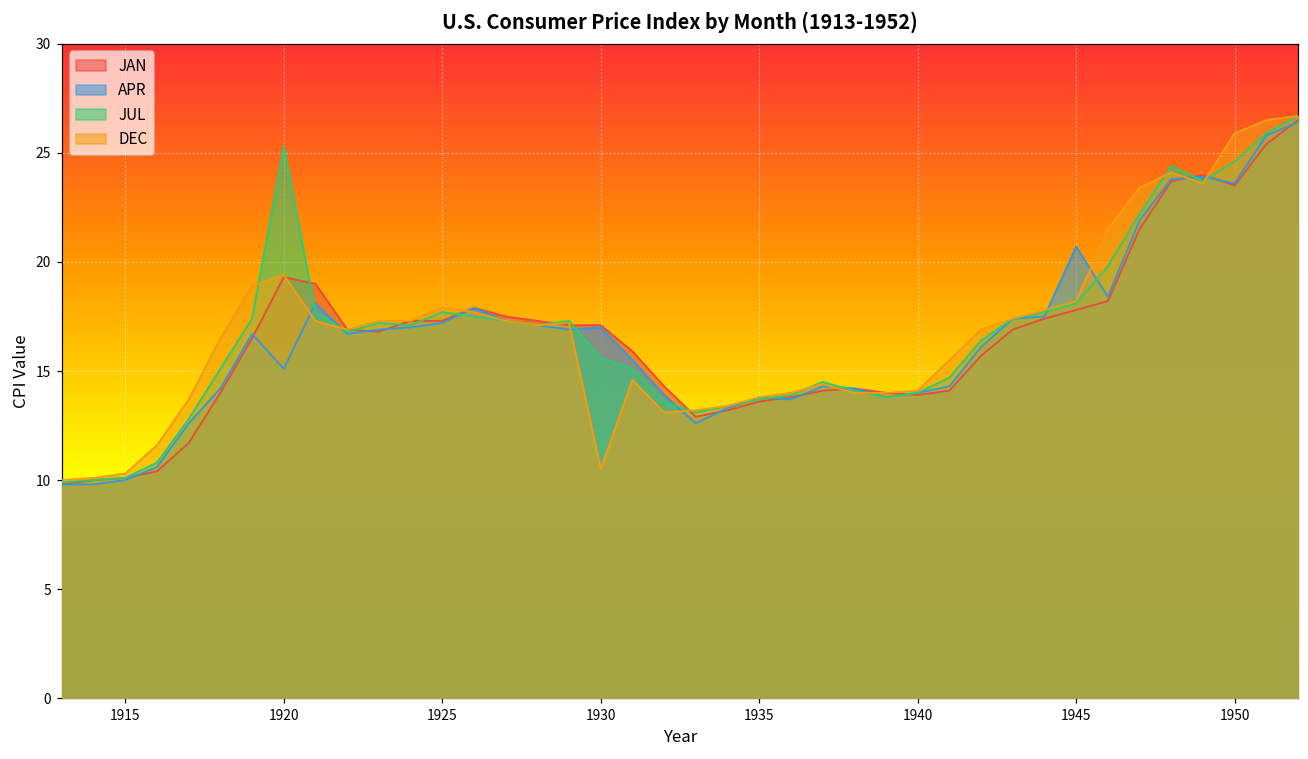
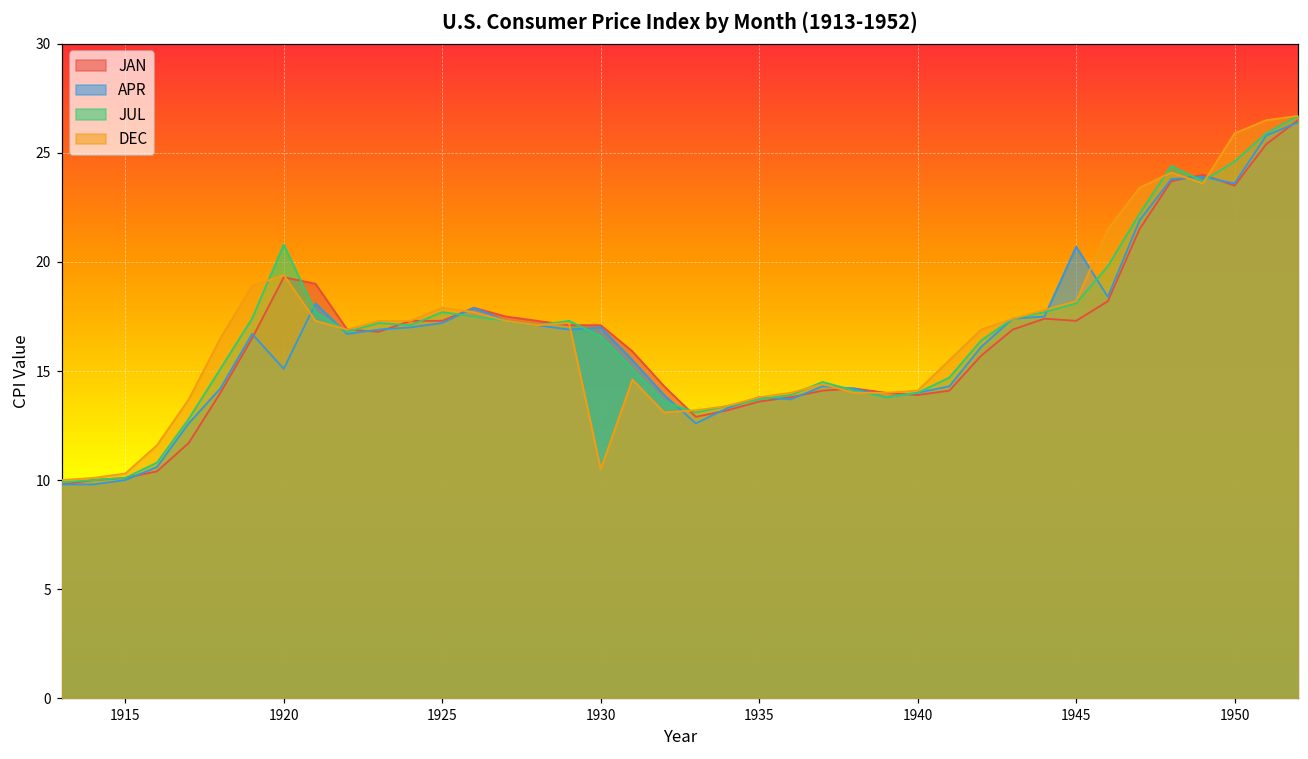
JUL, 1920: 25.3 -> 20.8
JUL, 1930: 15.6 -> 16.6
JAN, 1945: 17.8 -> 17.3
